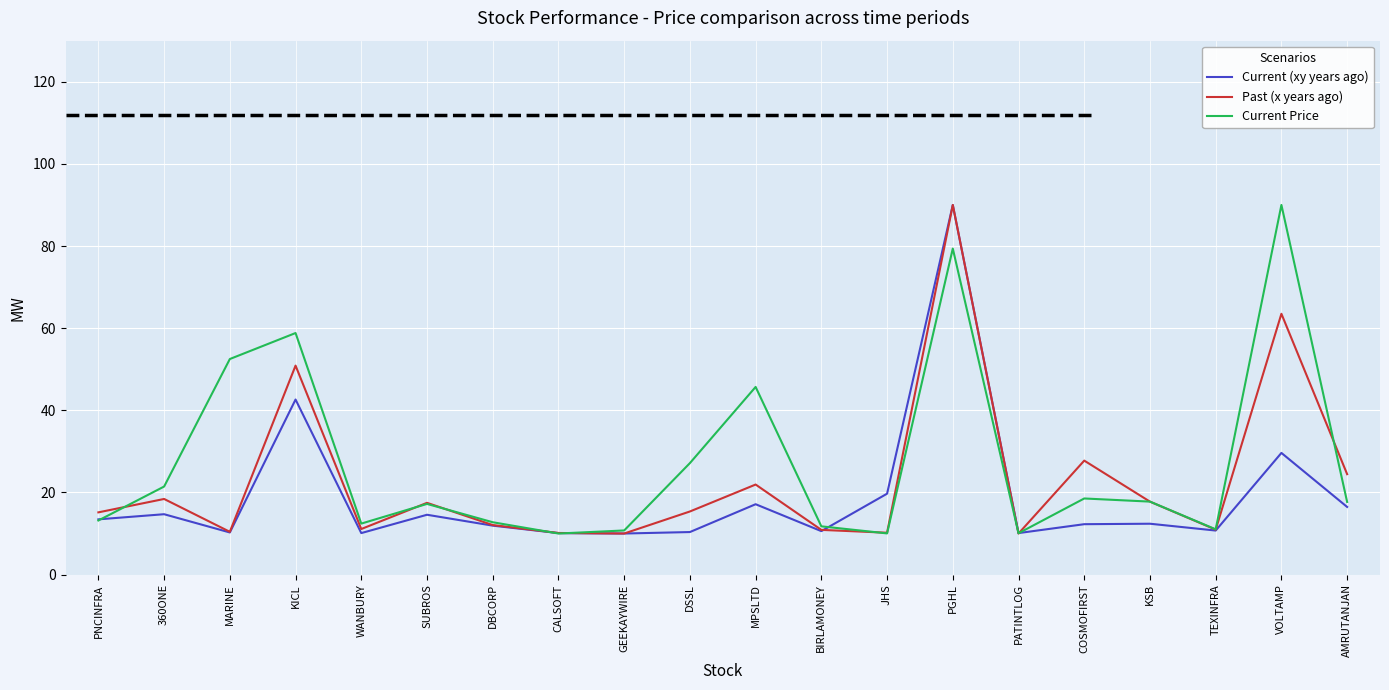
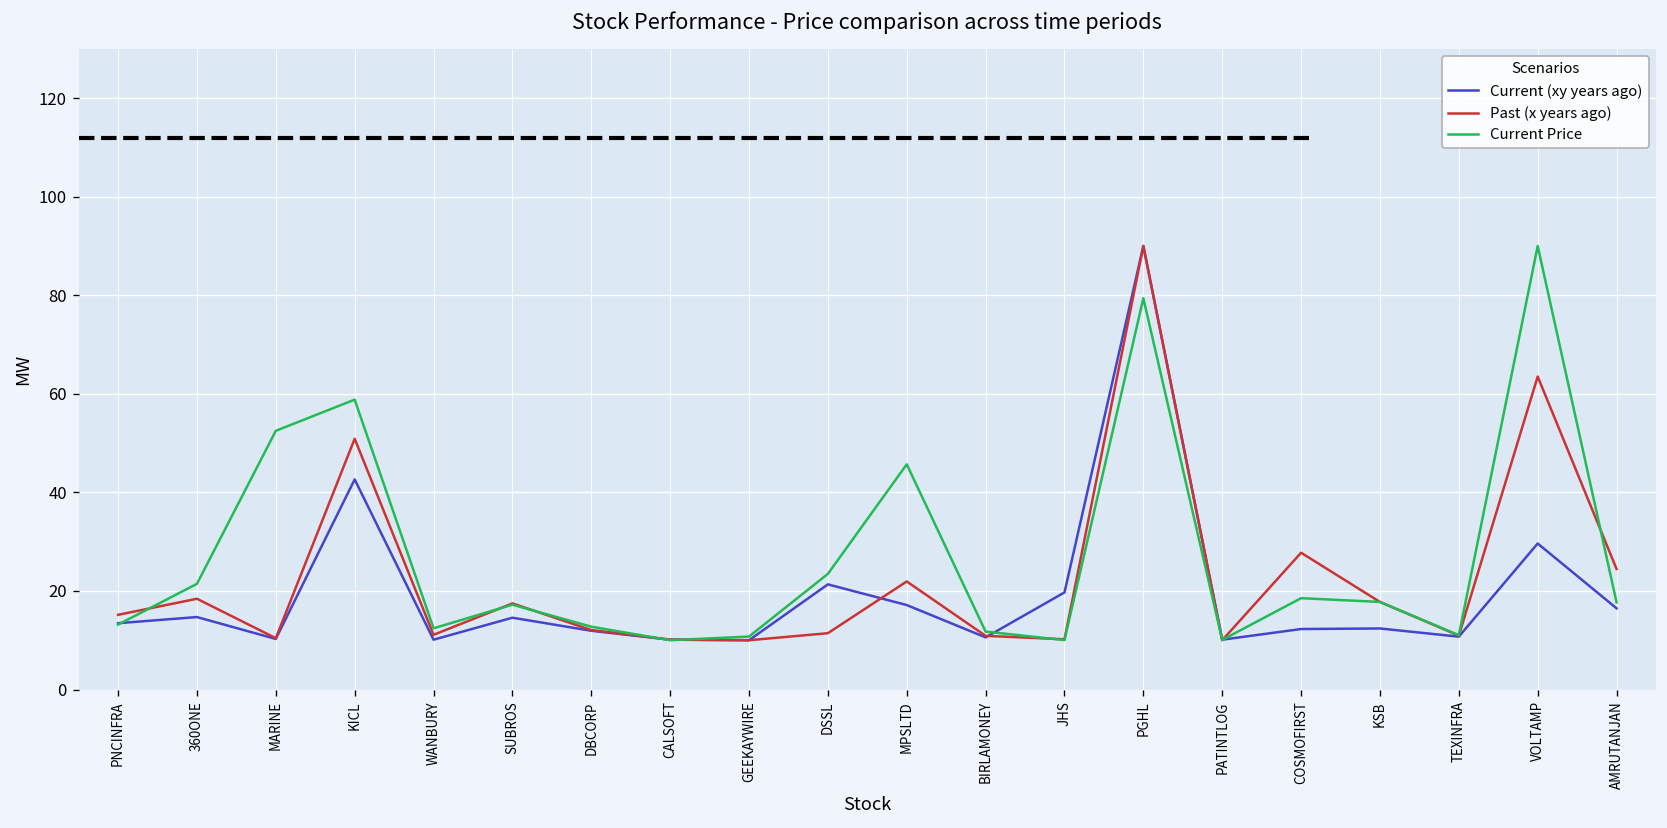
Current (xy years ago), DSSL: 10 -> 21
Past (x years ago), DSSL: 15 -> 11
Current Price, DSSL: 27 -> 23
